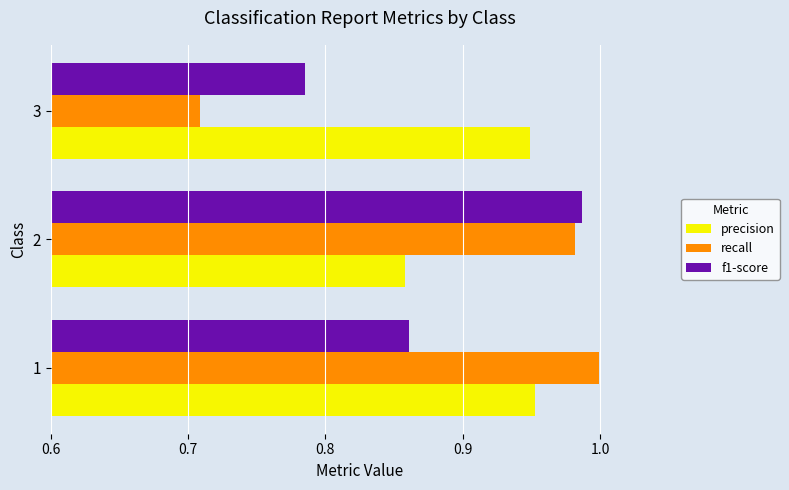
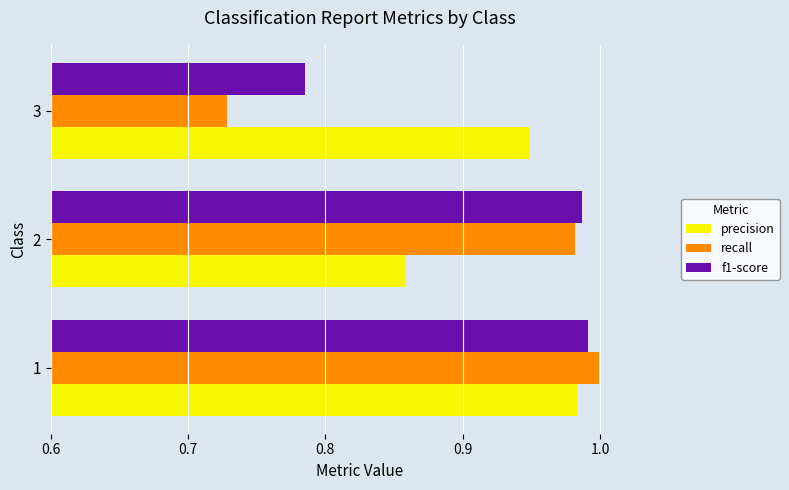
recall, 3: 0.709 -> 0.728
f1-score, 1: 0.861 -> 0.991
precision, 1: 0.953 -> 0.983
